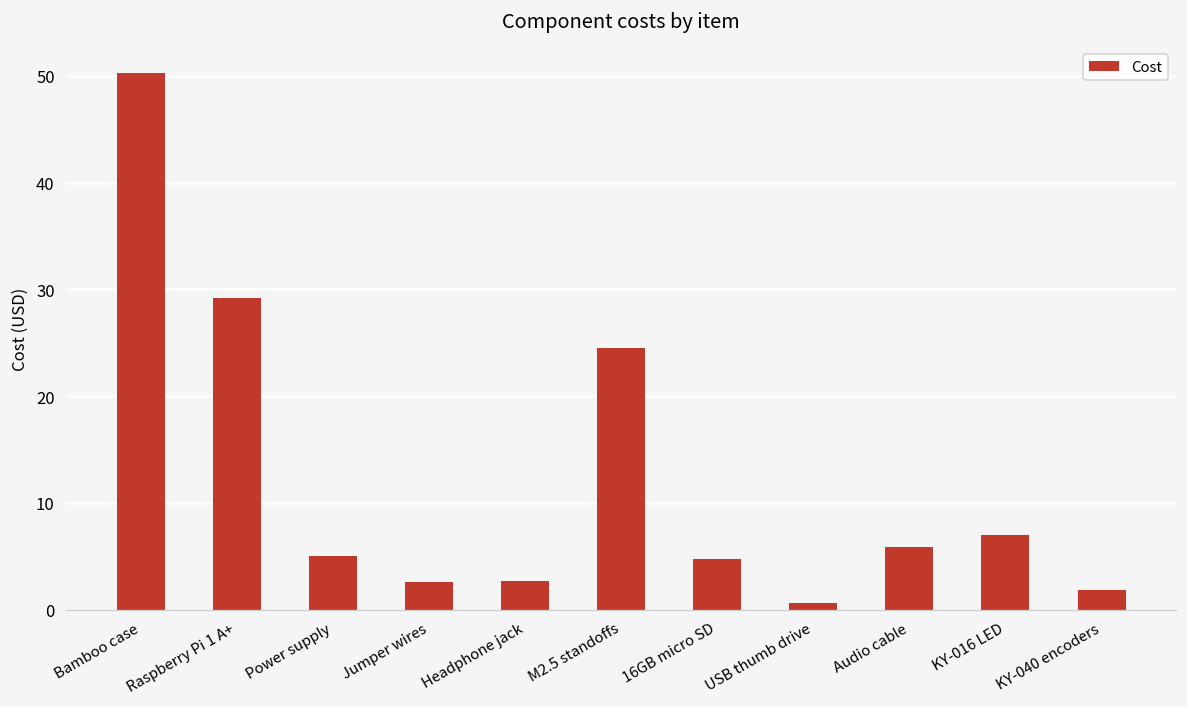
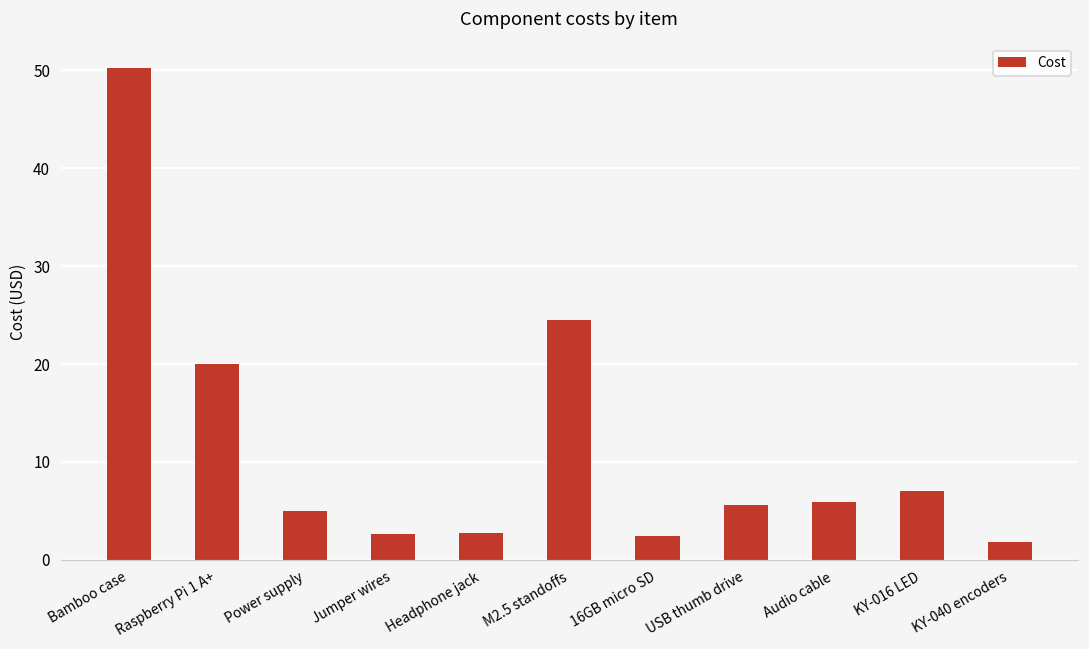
Raspberry Pi 1 A+: 29 -> 20
16GB micro SD: 5 -> 2
USB thumb drive: 1 -> 6
